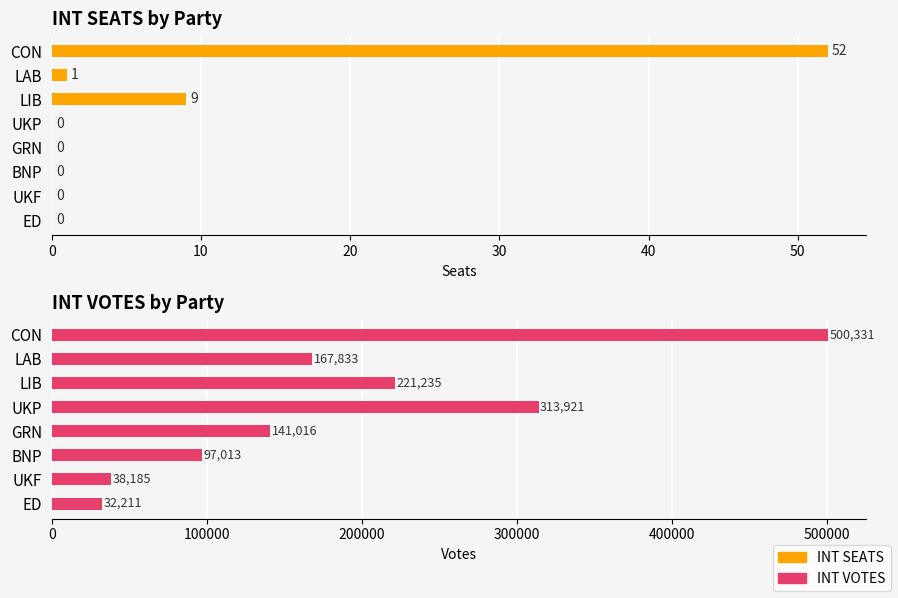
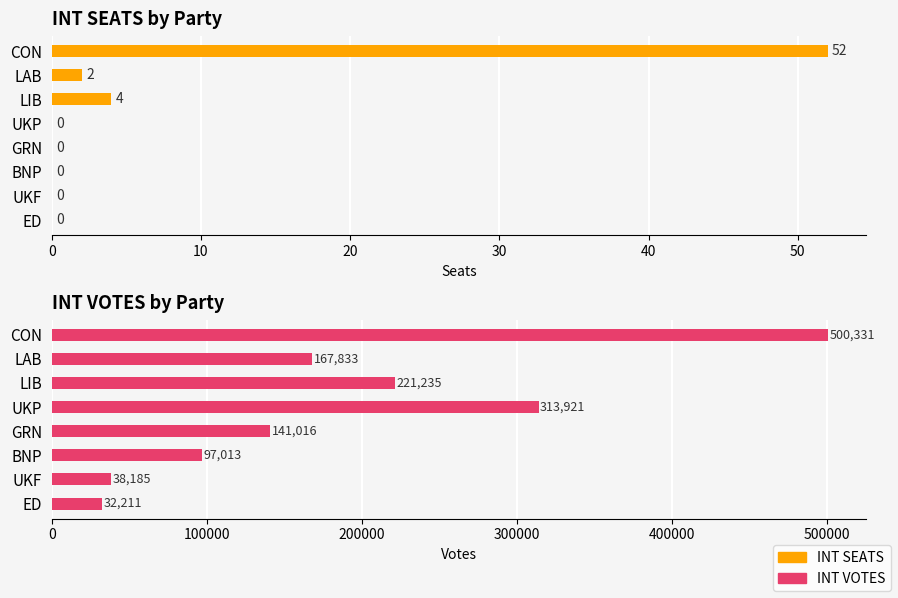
INT SEATS by Party, LAB: 1 -> 2
INT SEATS by Party, LIB: 9 -> 4
